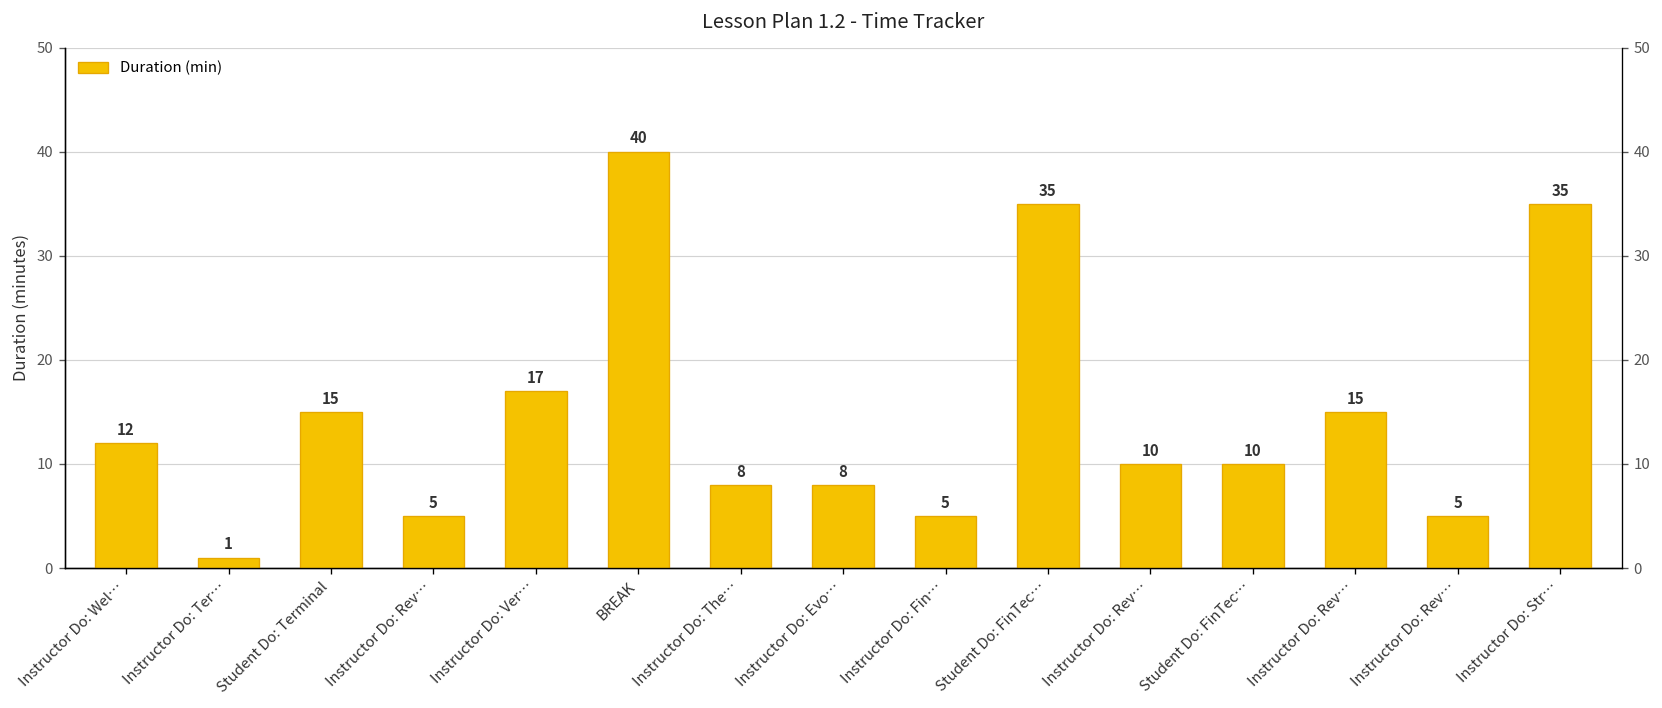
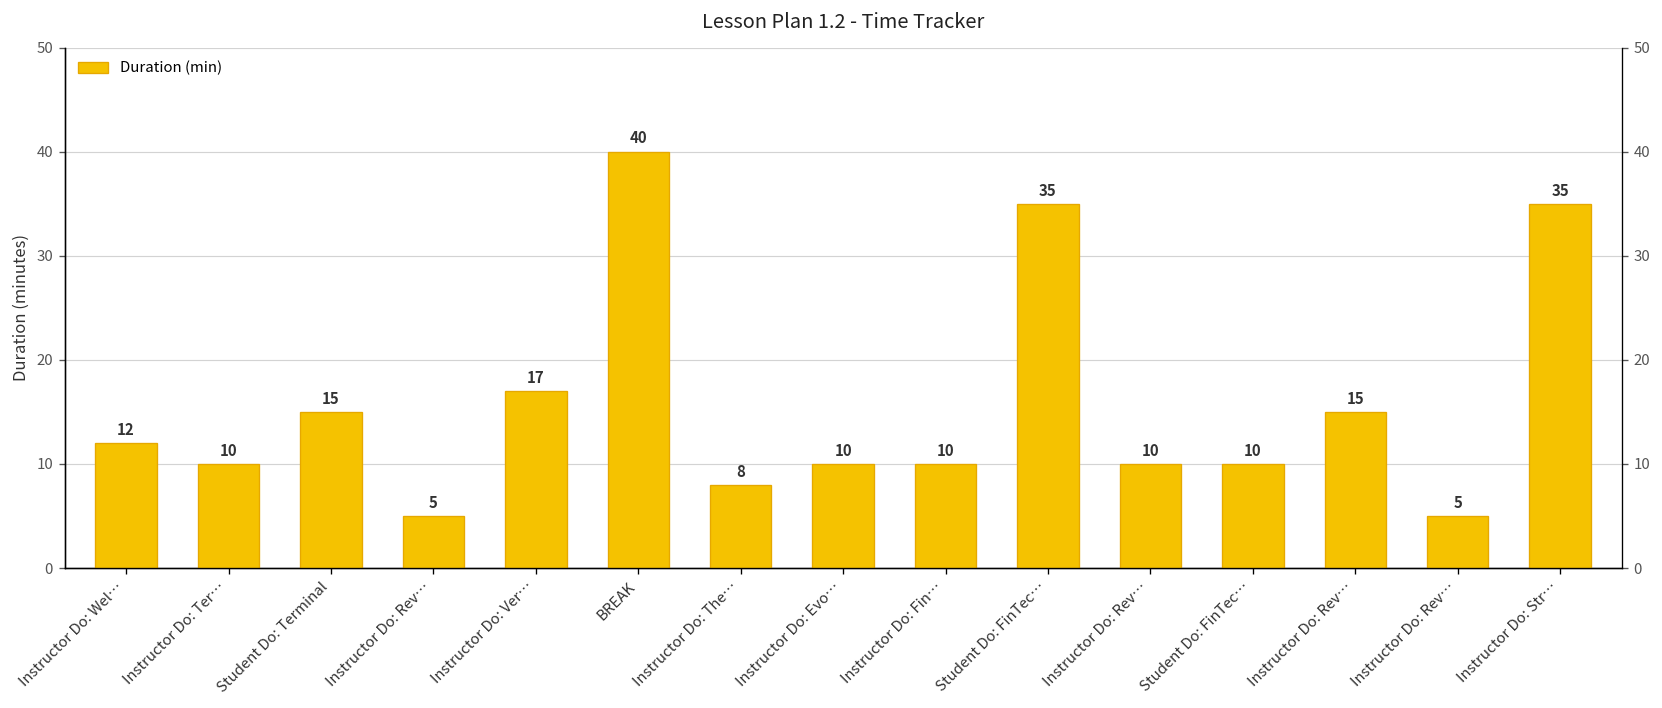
Instructor Do: Ter…: 1 -> 10
Instructor Do: Evo…: 8 -> 10
Instructor Do: Fin…: 5 -> 10
